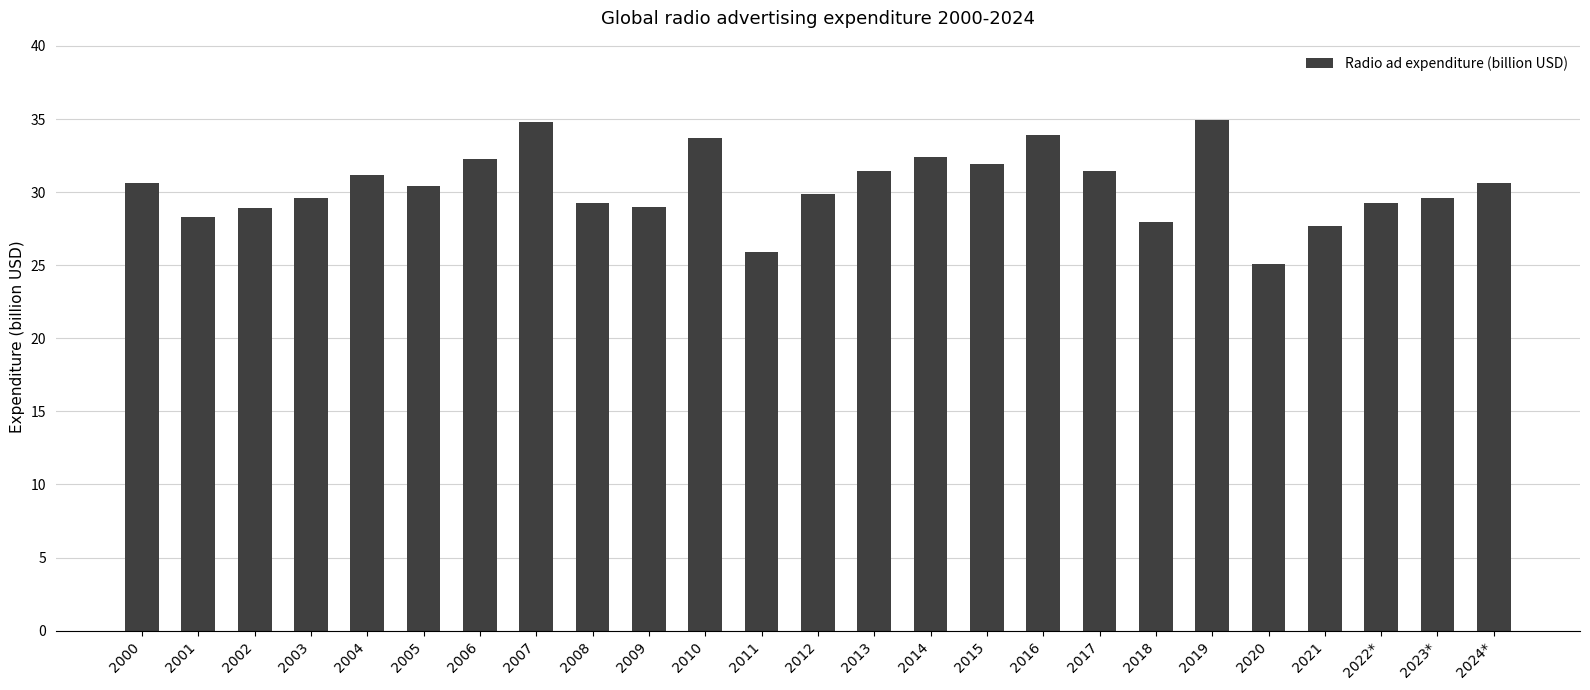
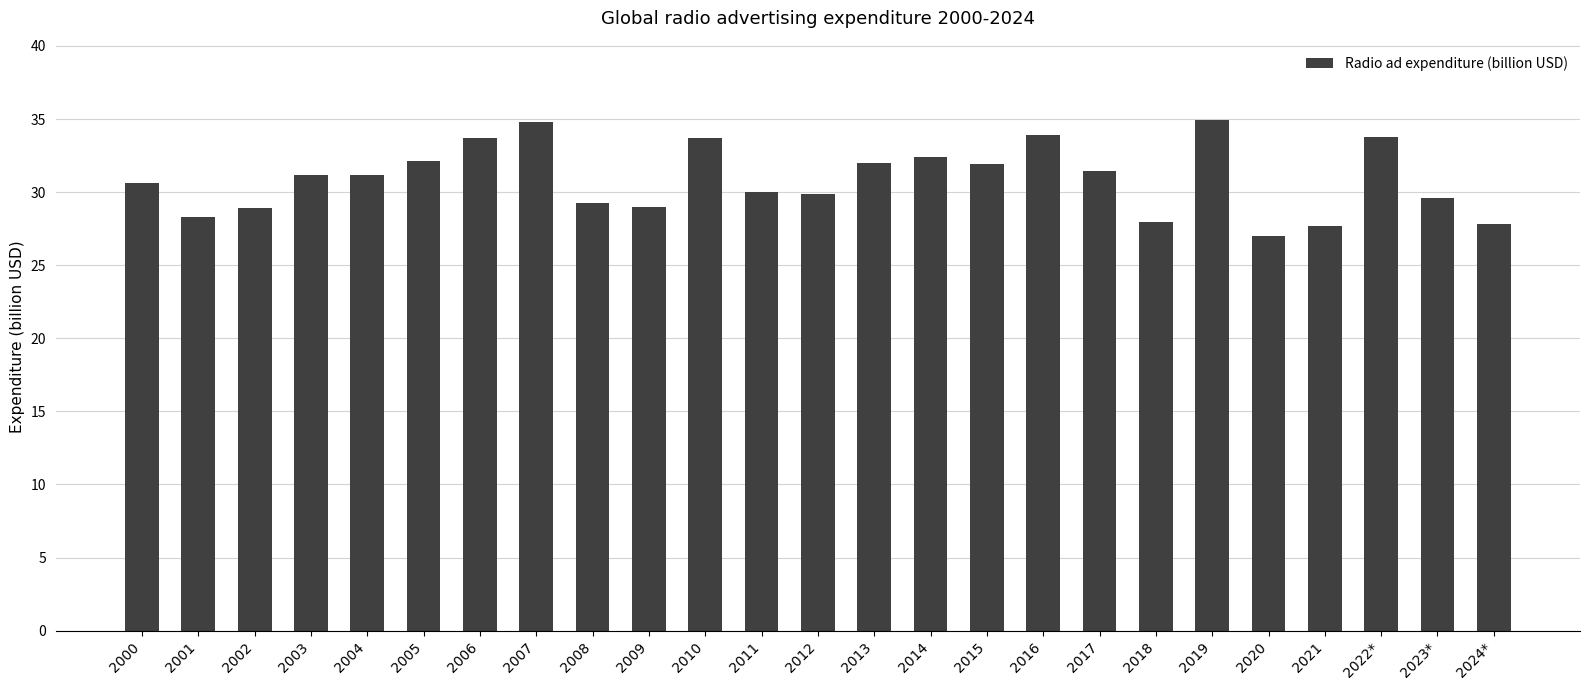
2003: 29.6 -> 31.2
2005: 30.4 -> 32.1
2006: 32.3 -> 33.7
2011: 25.9 -> 30.0
2013: 31.5 -> 32.0
2020: 25.1 -> 27.0
2022*: 29.3 -> 33.8
2024*: 30.6 -> 27.8
